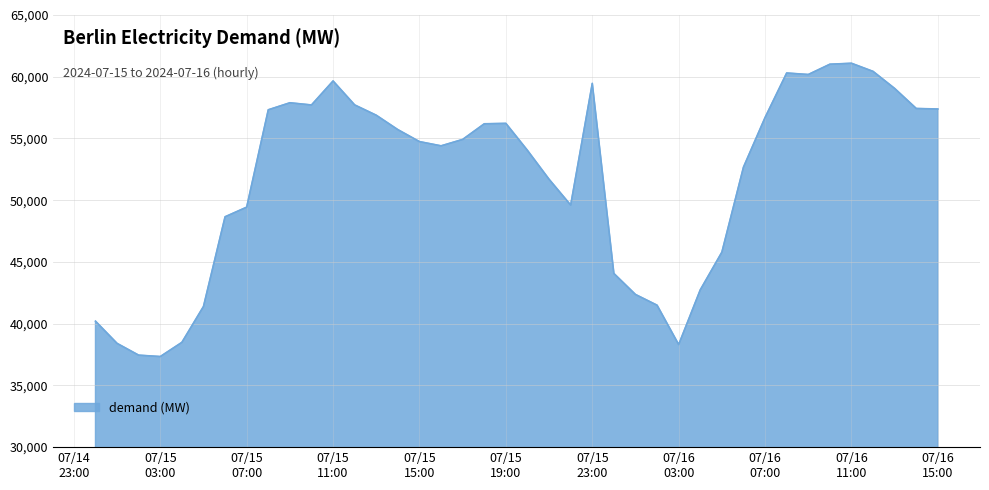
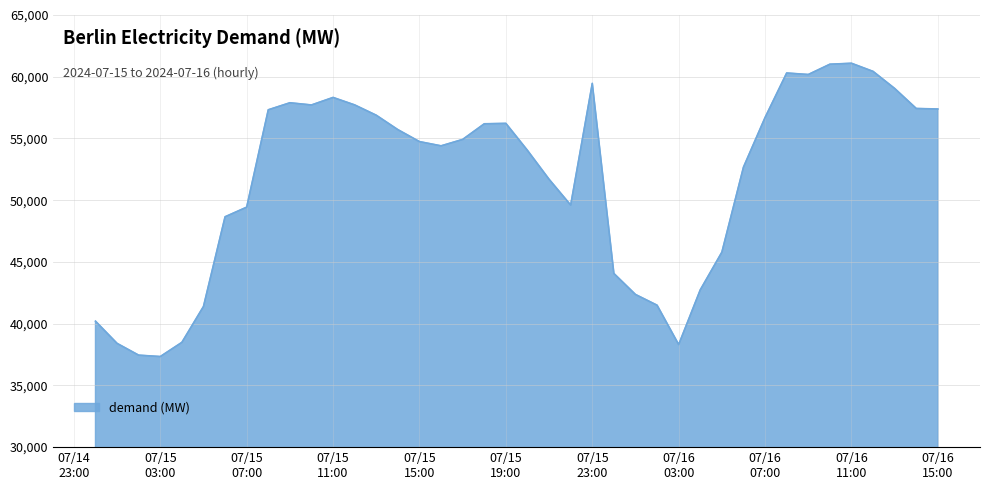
07/15 11:00: 59,700 -> 58,300
